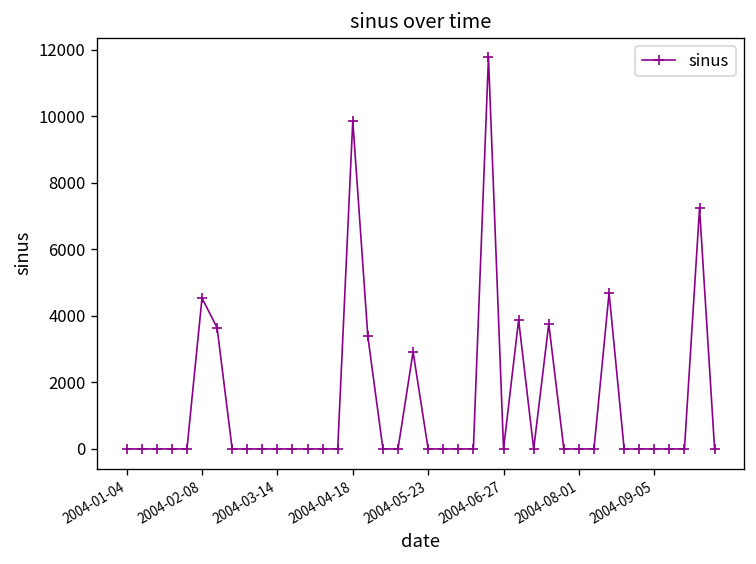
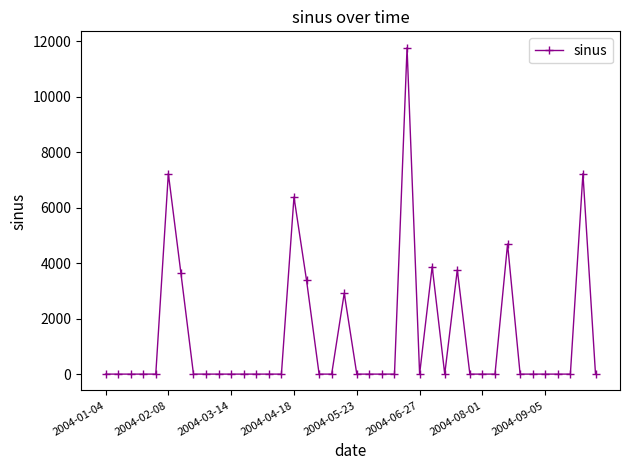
2004-02-08: 4500 -> 7200
2004-04-18: 9900 -> 6400
